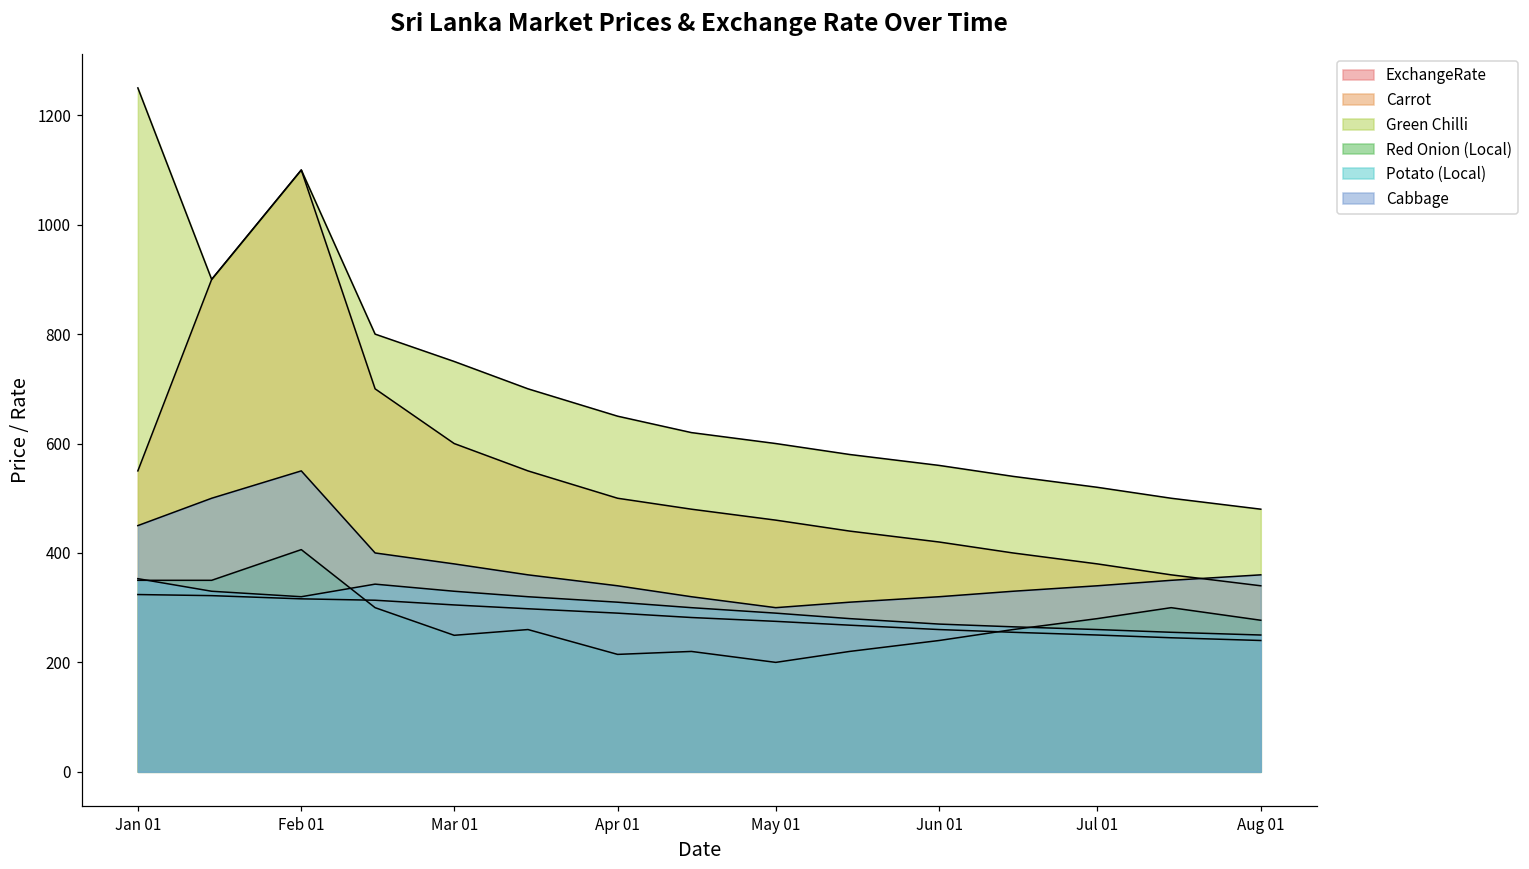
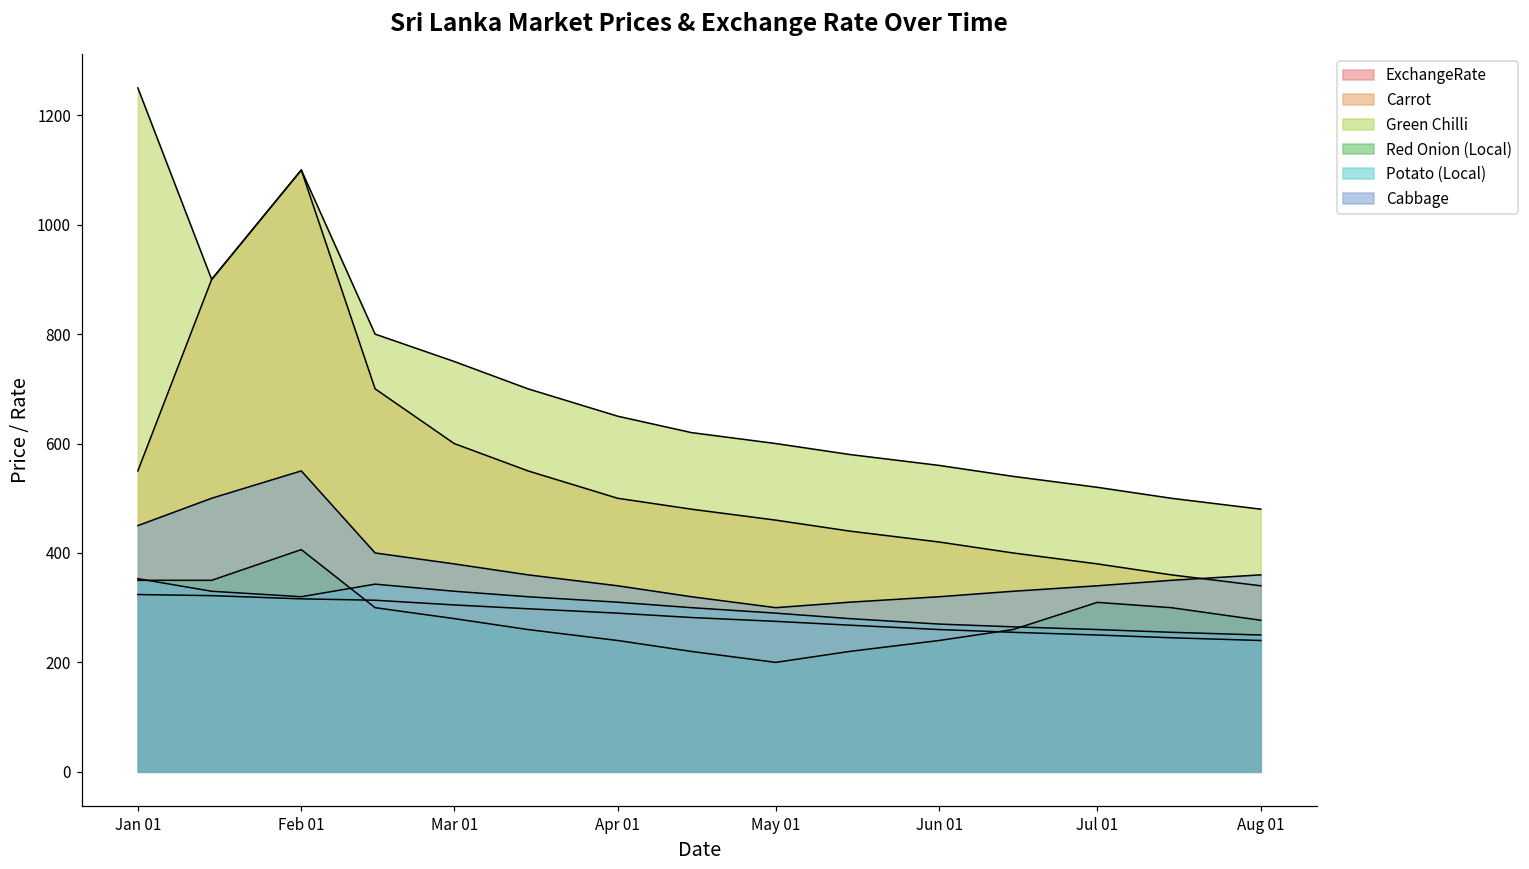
Red Onion (Local), Mar 01: 250 -> 280
Red Onion (Local), Apr 01: 210 -> 240
Red Onion (Local), Jul 01: 280 -> 310
